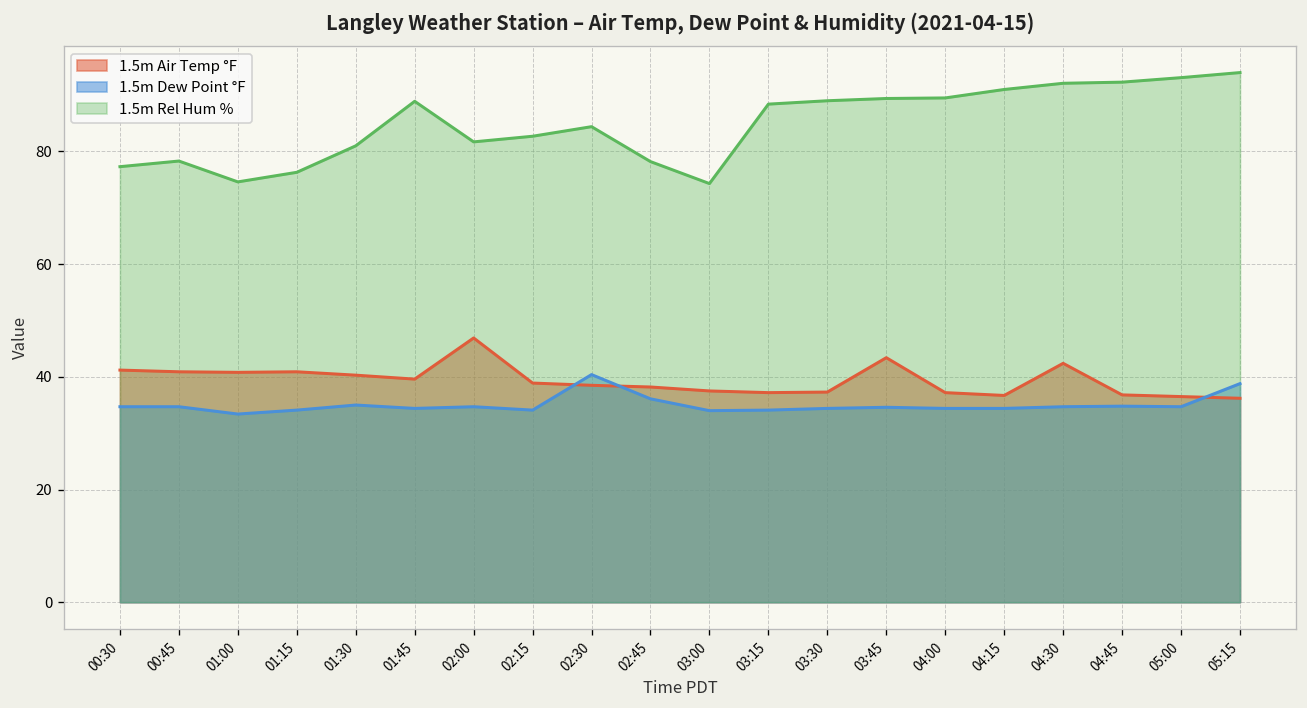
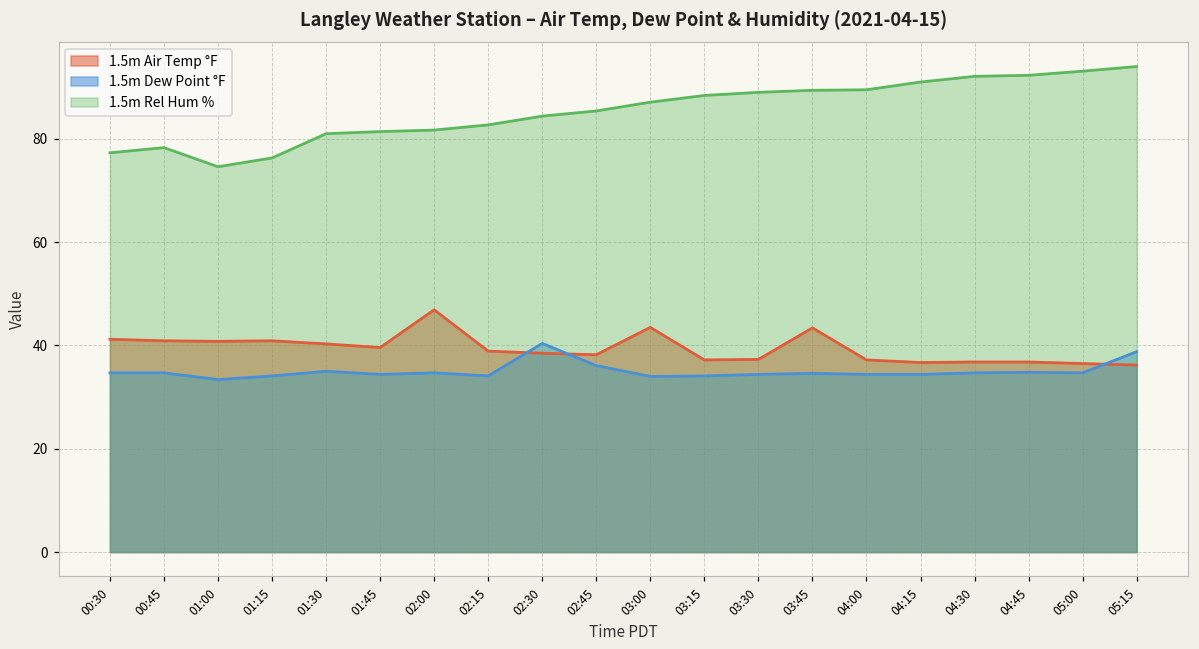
1.5m Rel Hum %, 01:45: 89 -> 81
1.5m Rel Hum %, 02:45: 78 -> 85
1.5m Air Temp °F, 03:00: 38 -> 44
1.5m Rel Hum %, 03:00: 74 -> 87
1.5m Air Temp °F, 04:30: 42 -> 37
